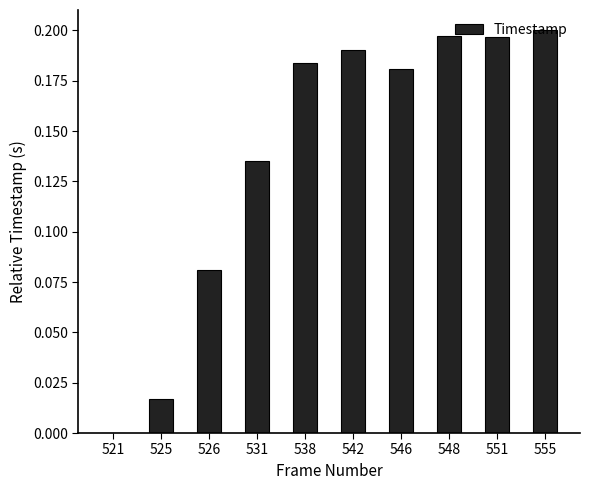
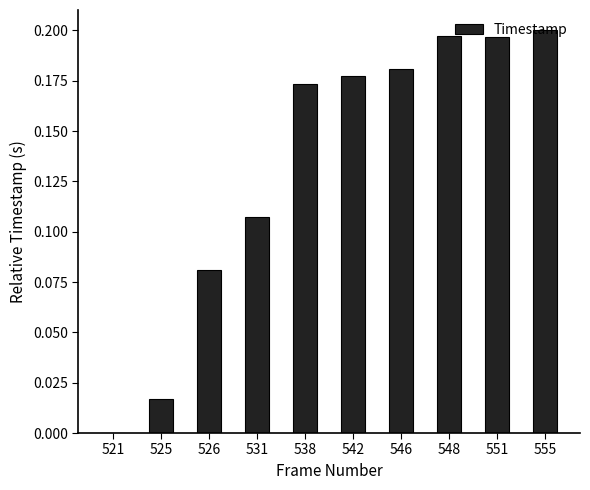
531: 0.135 -> 0.107
538: 0.184 -> 0.173
542: 0.190 -> 0.177
